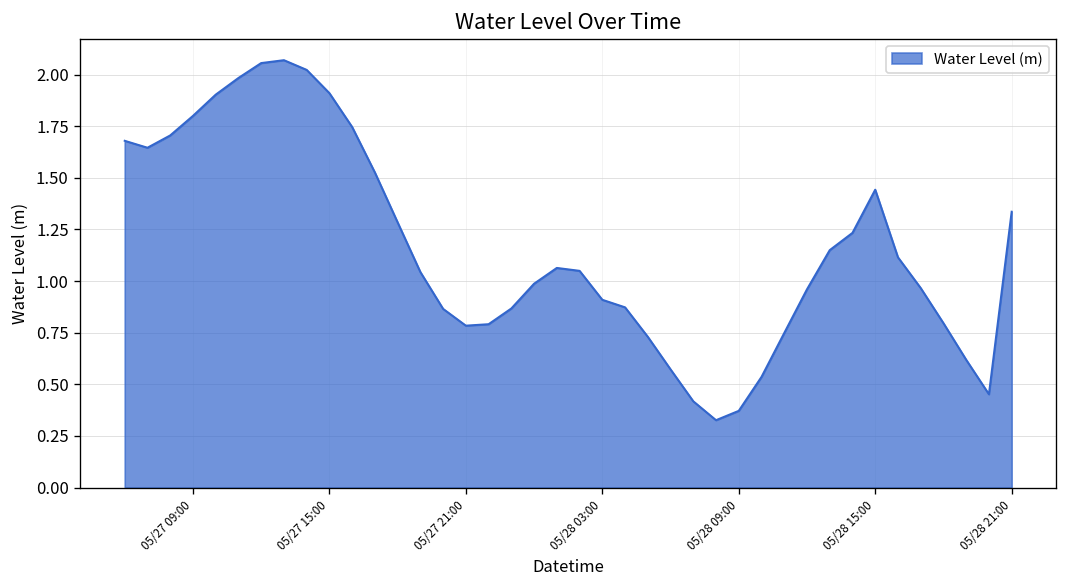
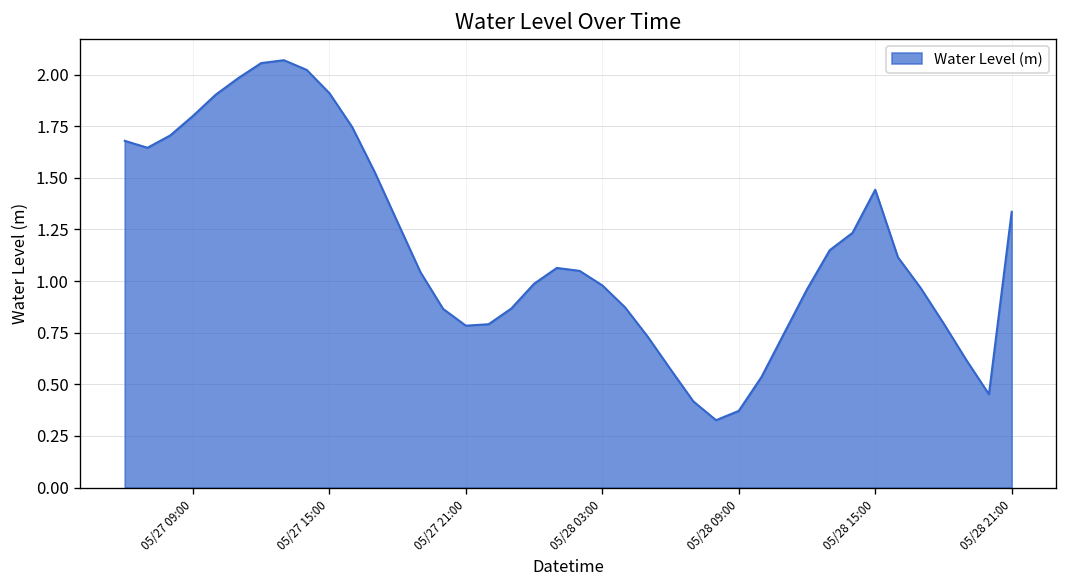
05/28 03:00: 0.91 -> 0.98
